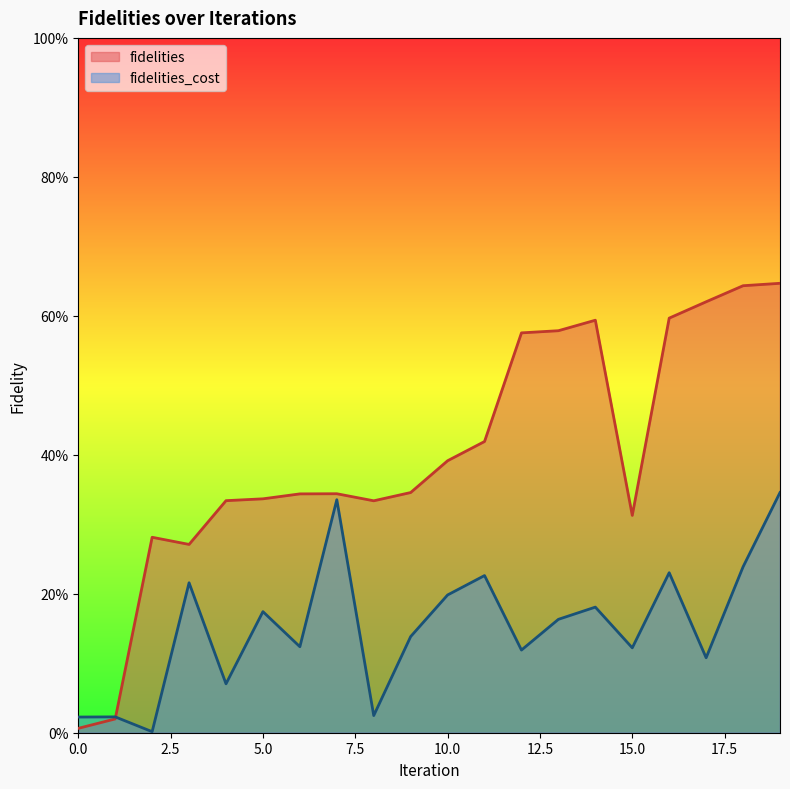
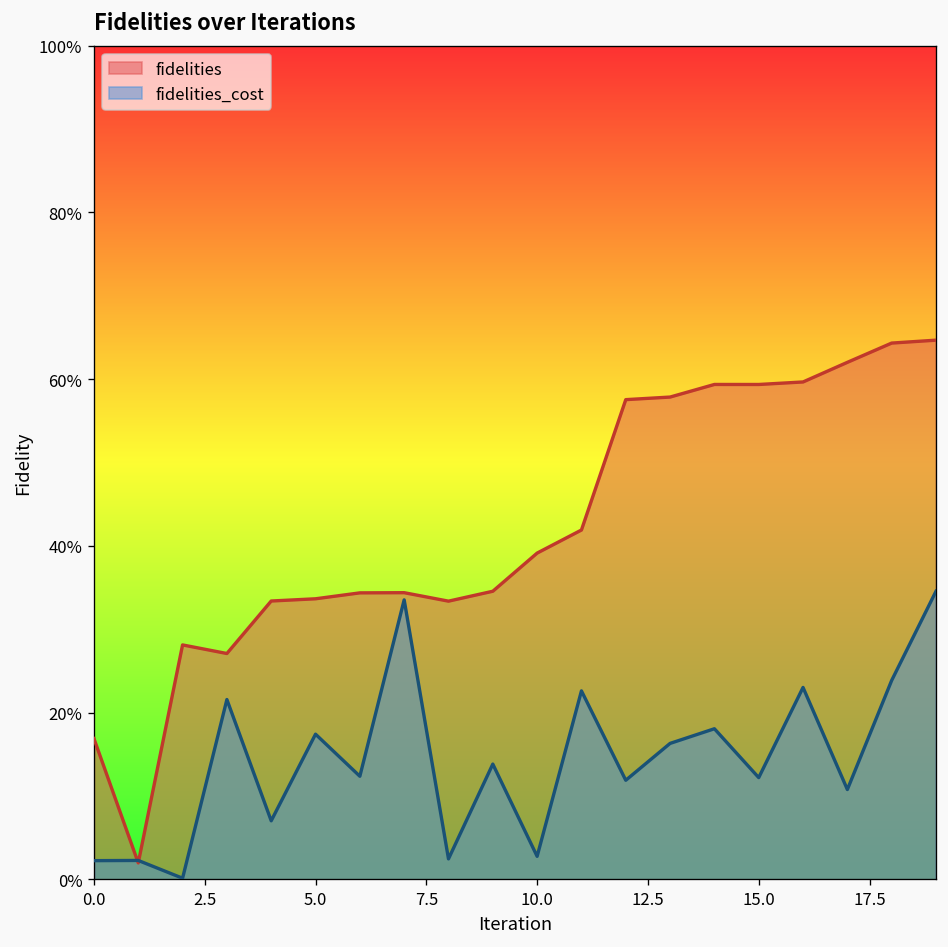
fidelities, 0.0: 1% -> 17%
fidelities_cost, 10.0: 20% -> 3%
fidelities, 15.0: 31% -> 59%
